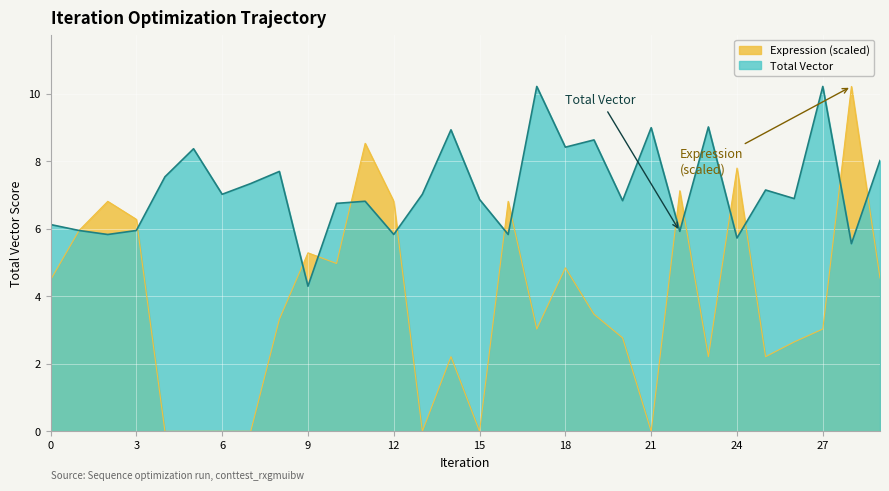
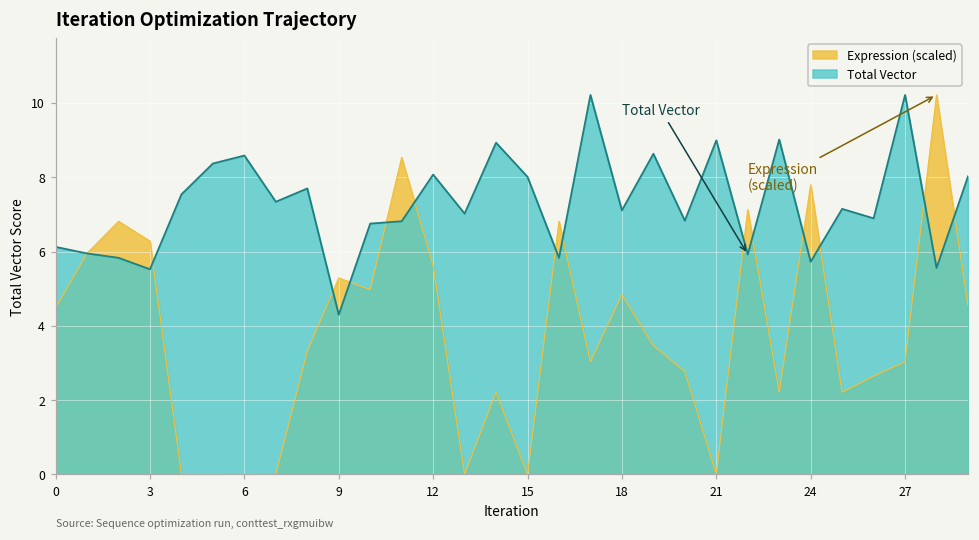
Total Vector, 3: 5.9 -> 5.5
Total Vector, 6: 7.0 -> 8.6
Expression (scaled), 12: 6.8 -> 5.6
Total Vector, 12: 5.8 -> 8.1
Total Vector, 15: 6.9 -> 8.0
Total Vector, 18: 8.4 -> 7.1
